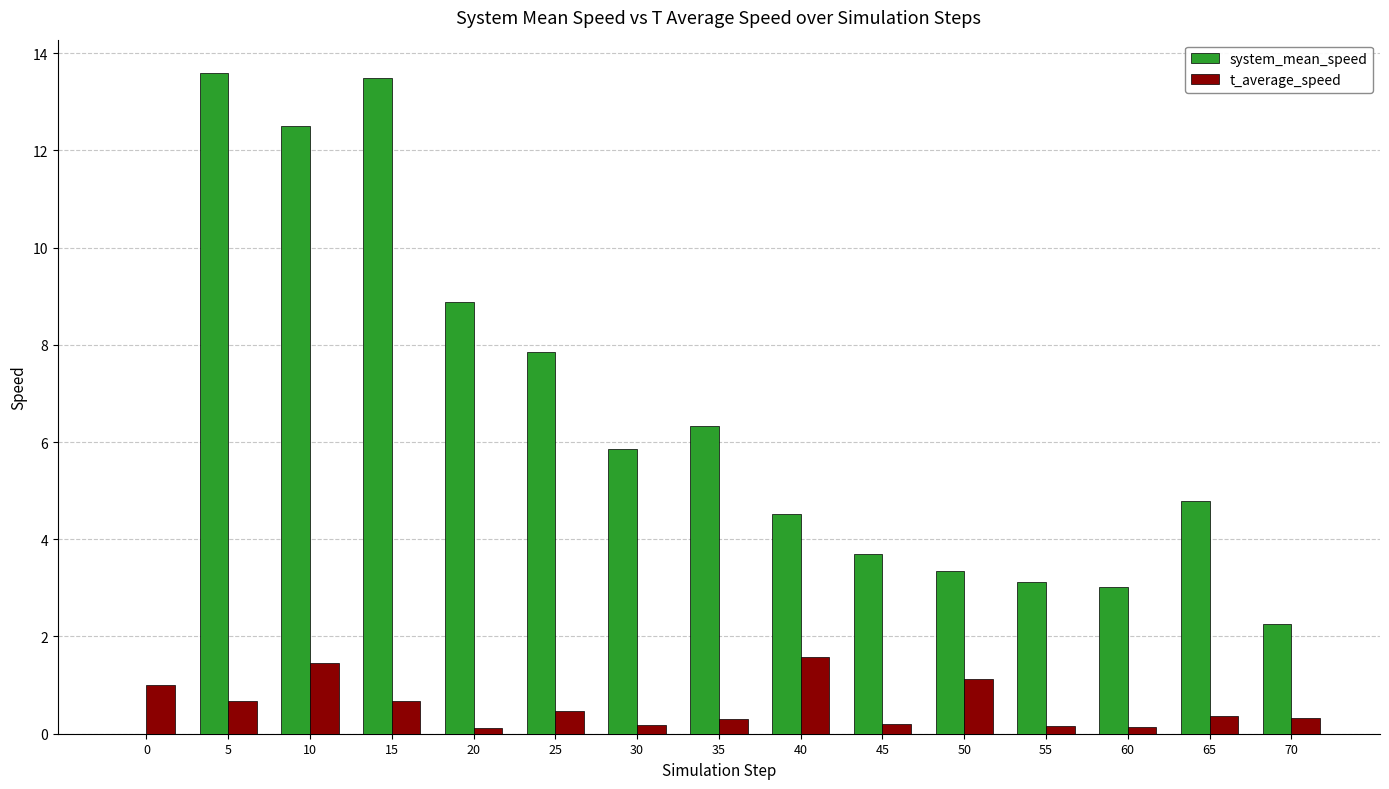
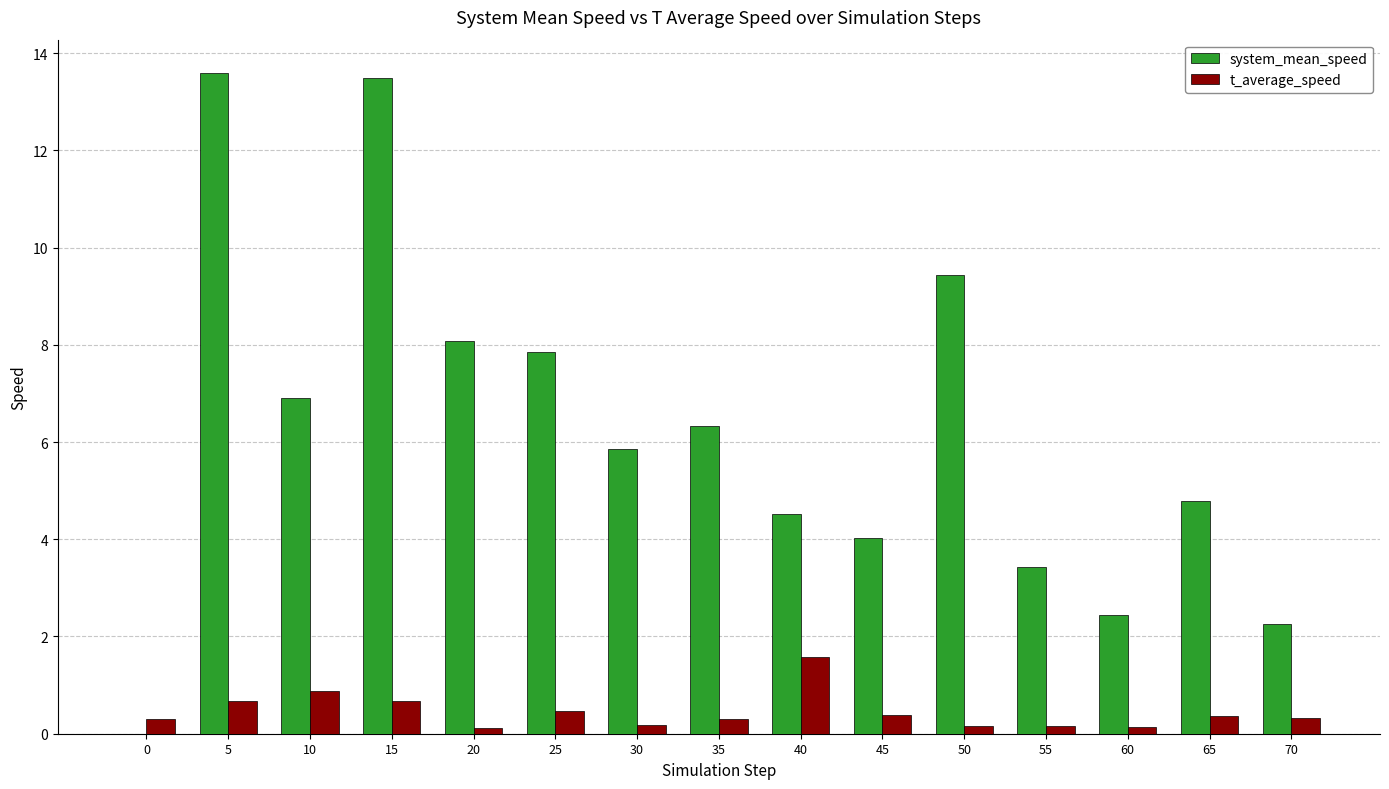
t_average_speed, 0: 1.0 -> 0.3
system_mean_speed, 10: 12.5 -> 6.9
t_average_speed, 10: 1.5 -> 0.9
system_mean_speed, 20: 8.9 -> 8.1
system_mean_speed, 45: 3.7 -> 4.0
t_average_speed, 45: 0.2 -> 0.4
system_mean_speed, 50: 3.4 -> 9.4
t_average_speed, 50: 1.1 -> 0.2
system_mean_speed, 55: 3.1 -> 3.4
system_mean_speed, 60: 3.0 -> 2.4
